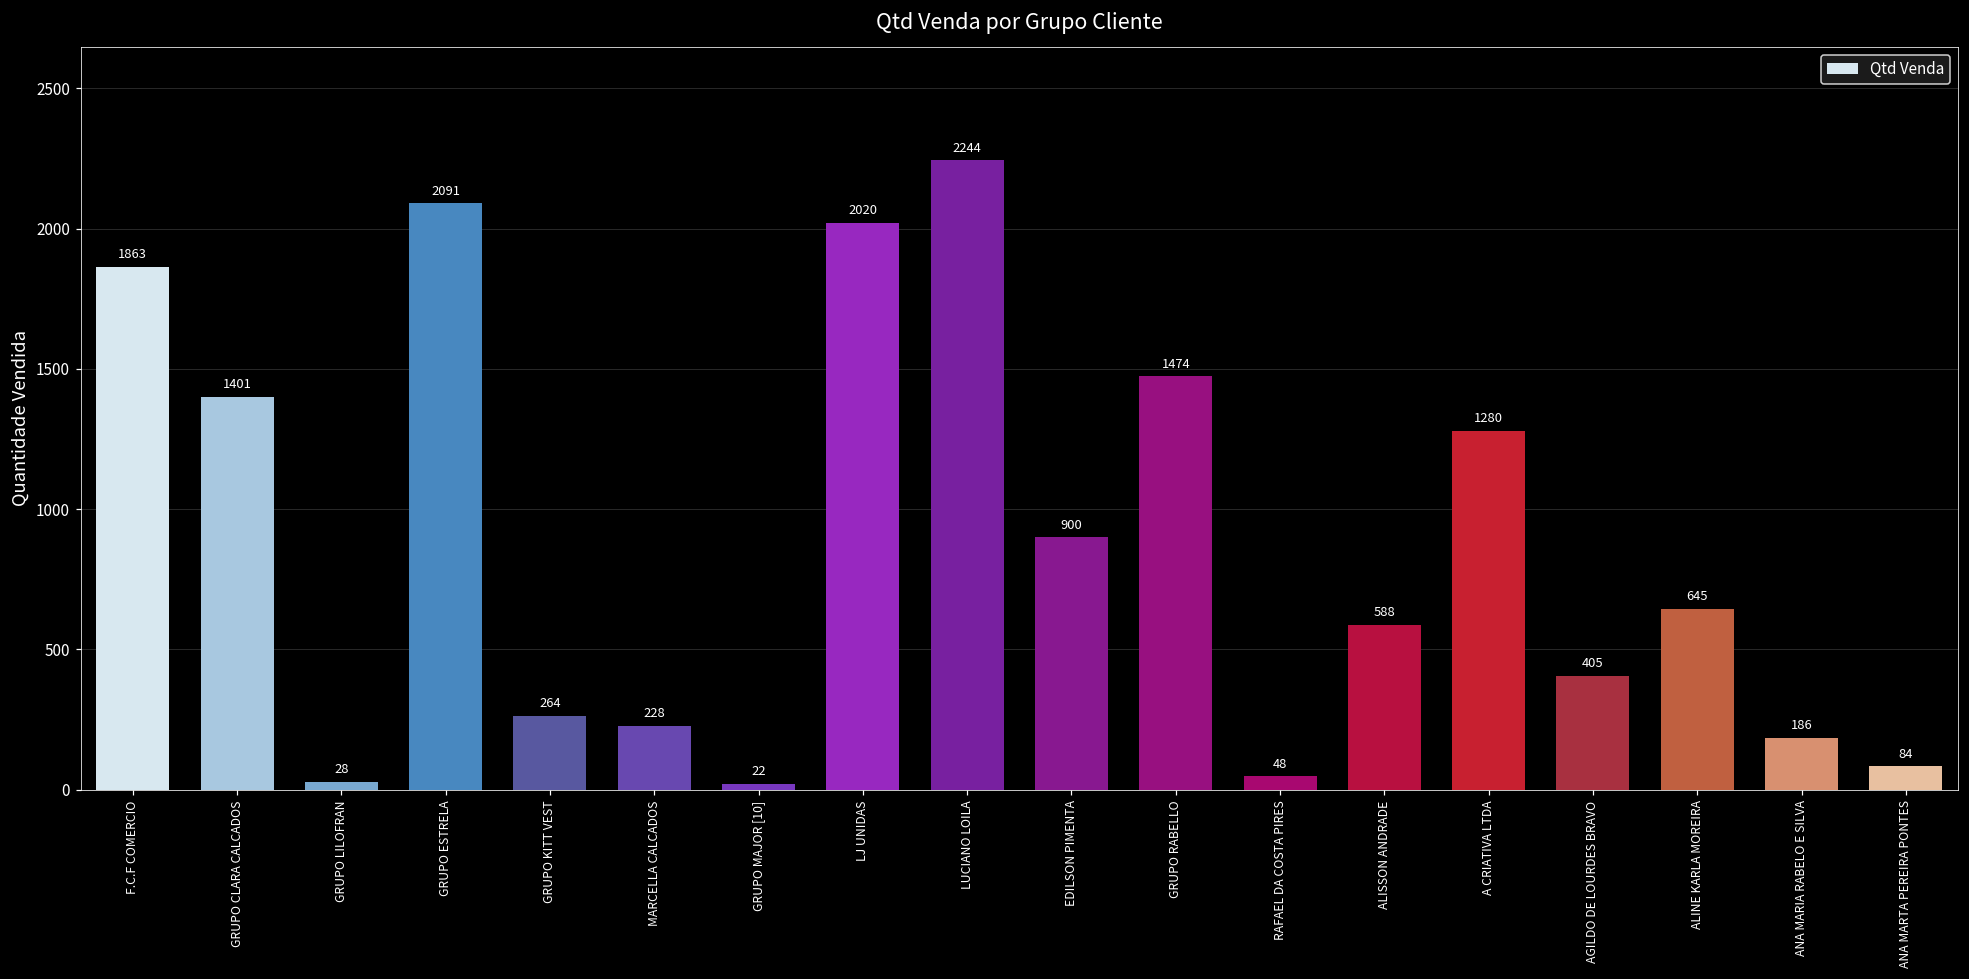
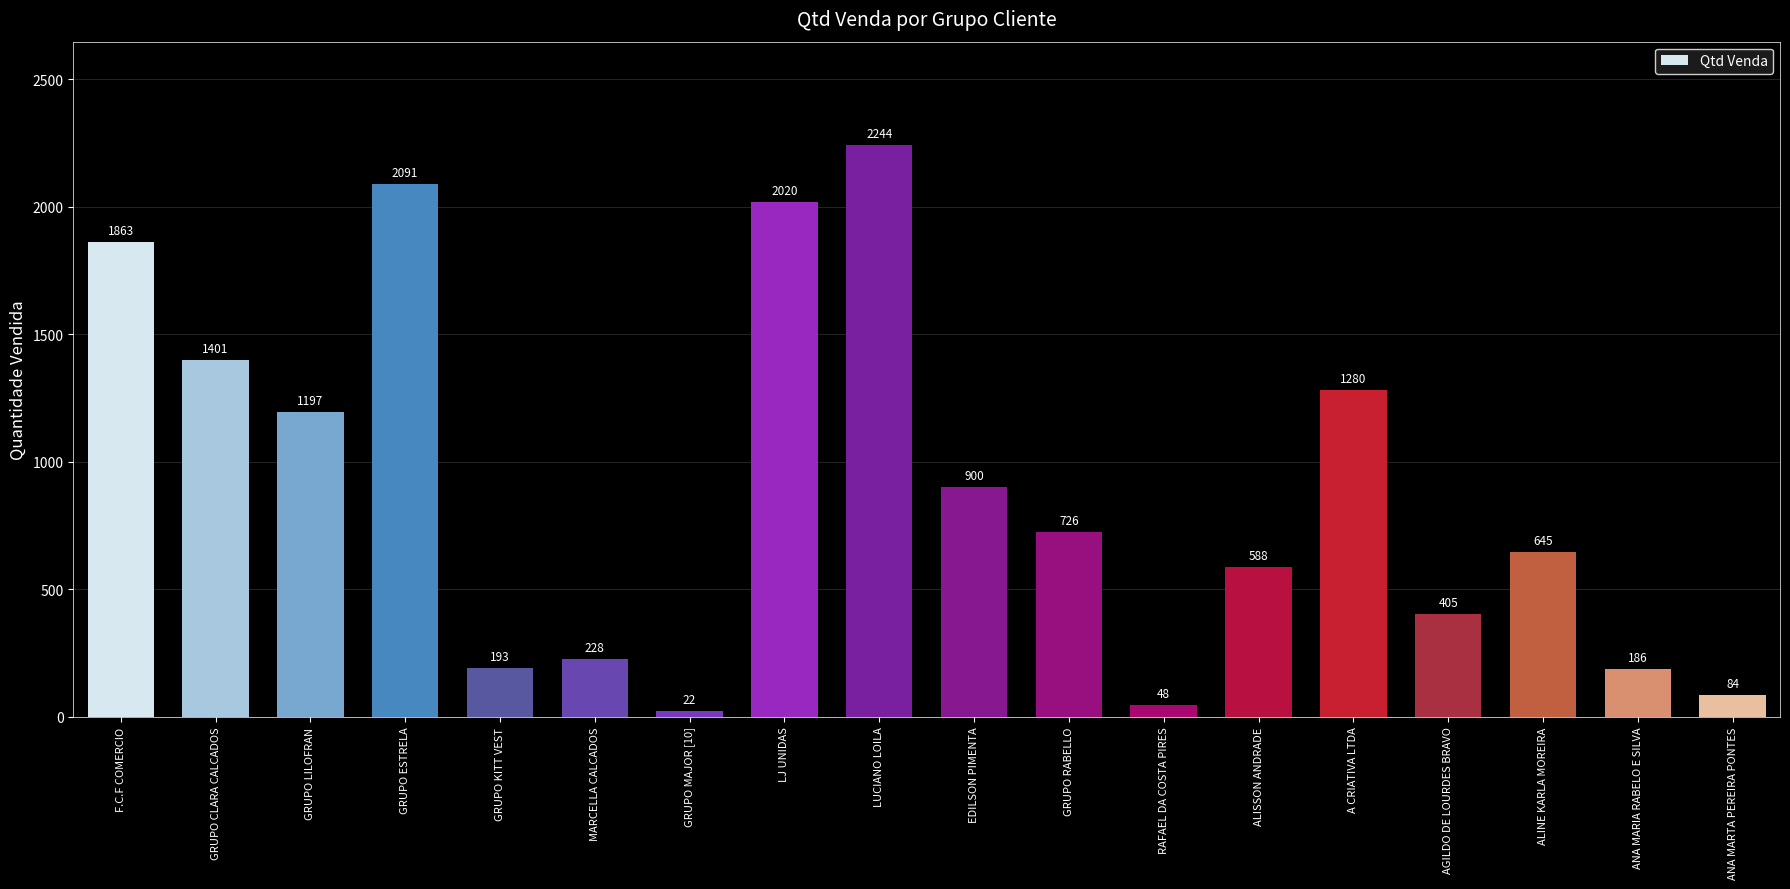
GRUPO LILOFRAN: 28 -> 1197
GRUPO KITT VEST: 264 -> 193
GRUPO RABELLO: 1474 -> 726
